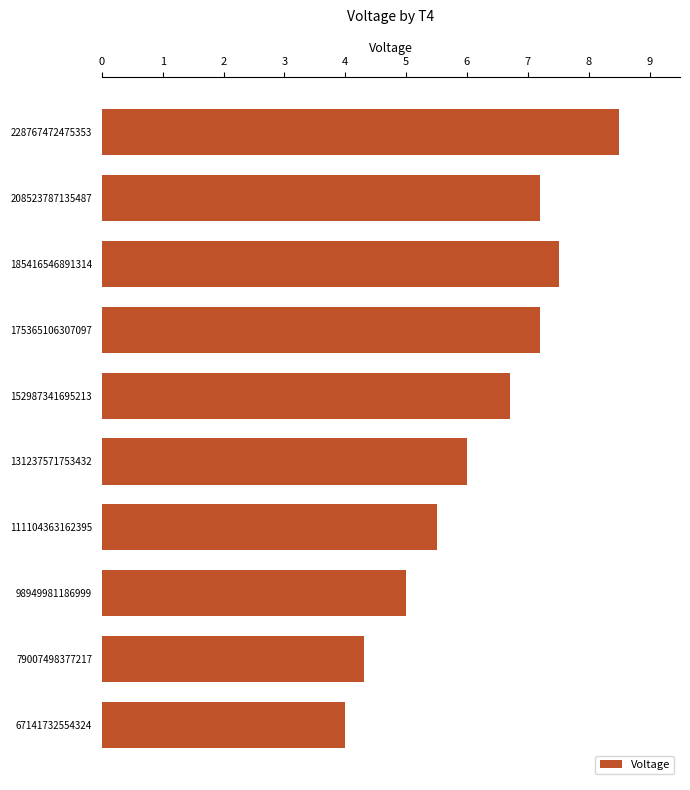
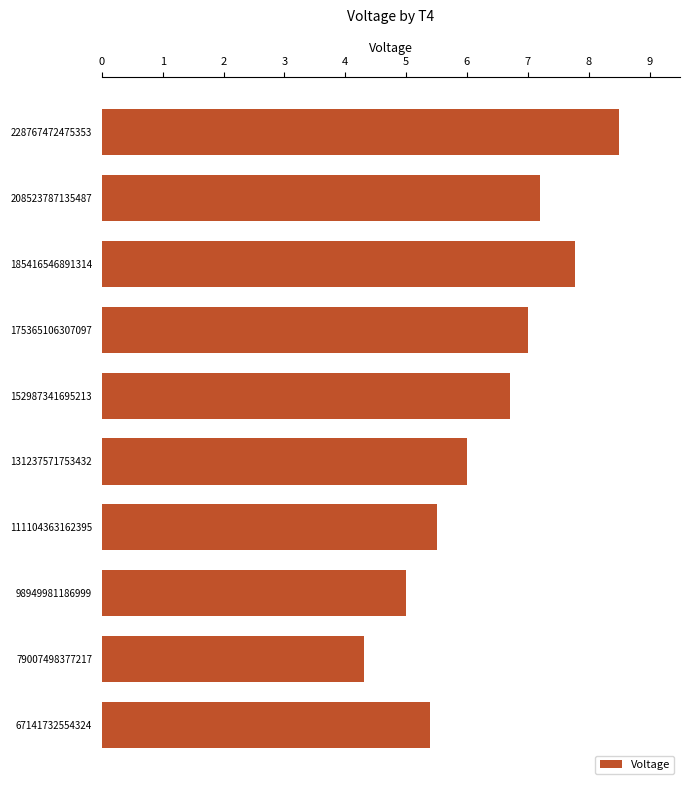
185416546891314: 7.5 -> 7.8
175365106307097: 7.2 -> 7.0
67141732554324: 4.0 -> 5.4
